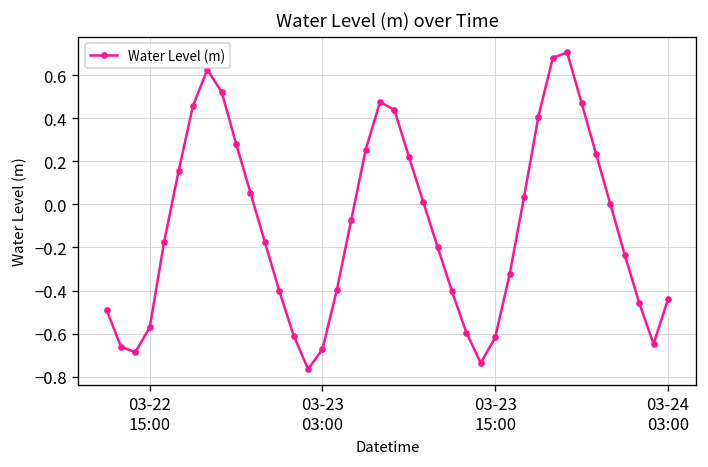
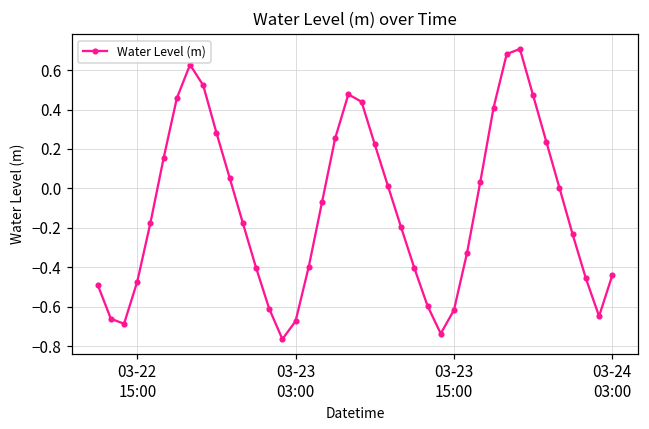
03-22 15:00: -0.57 -> -0.47
